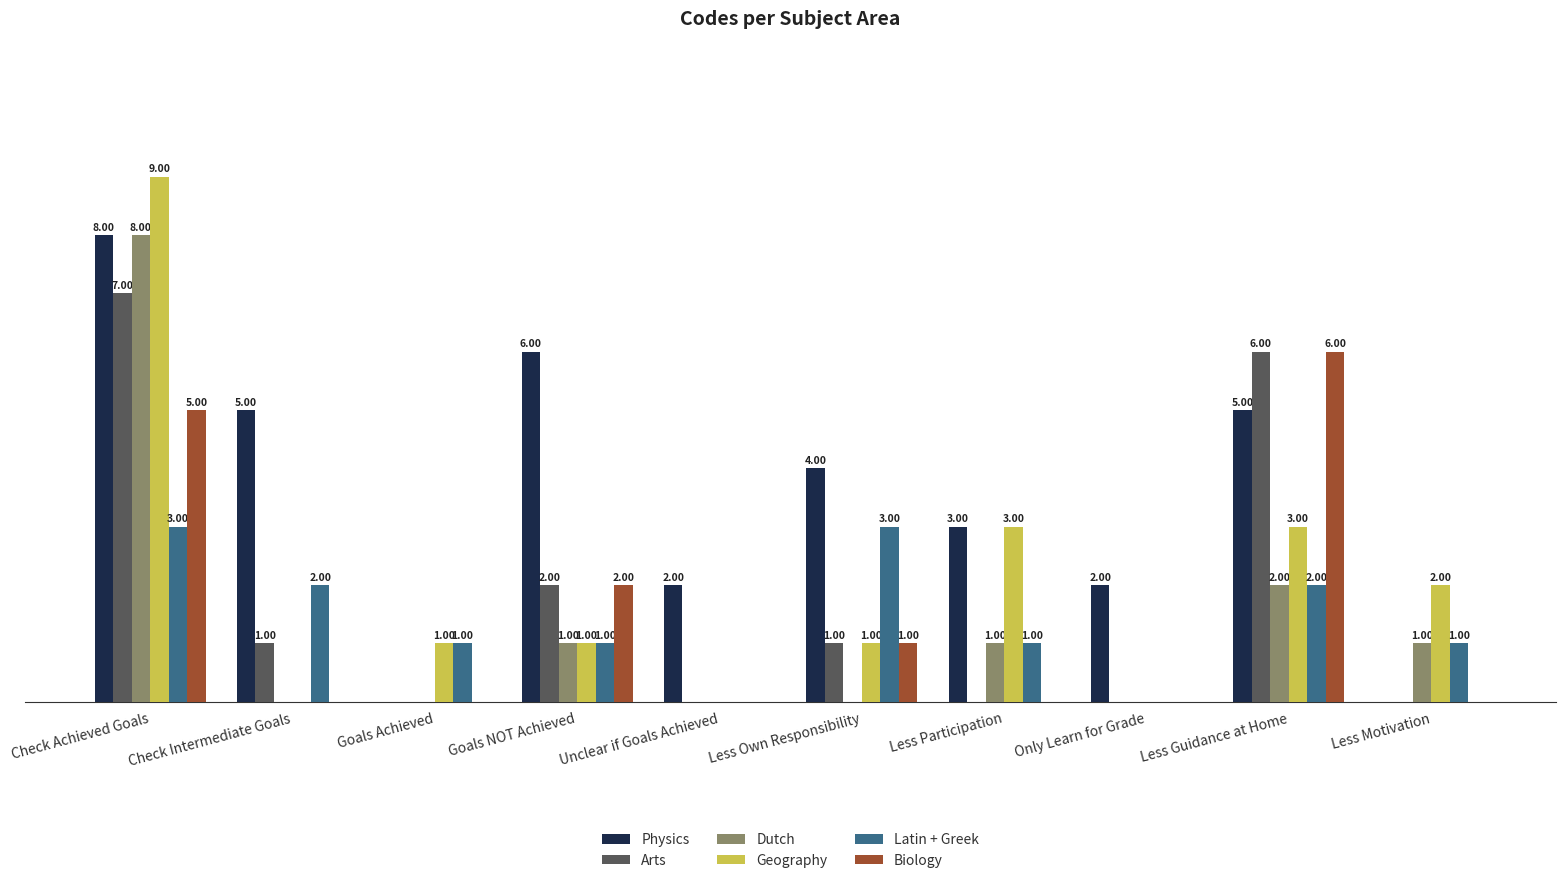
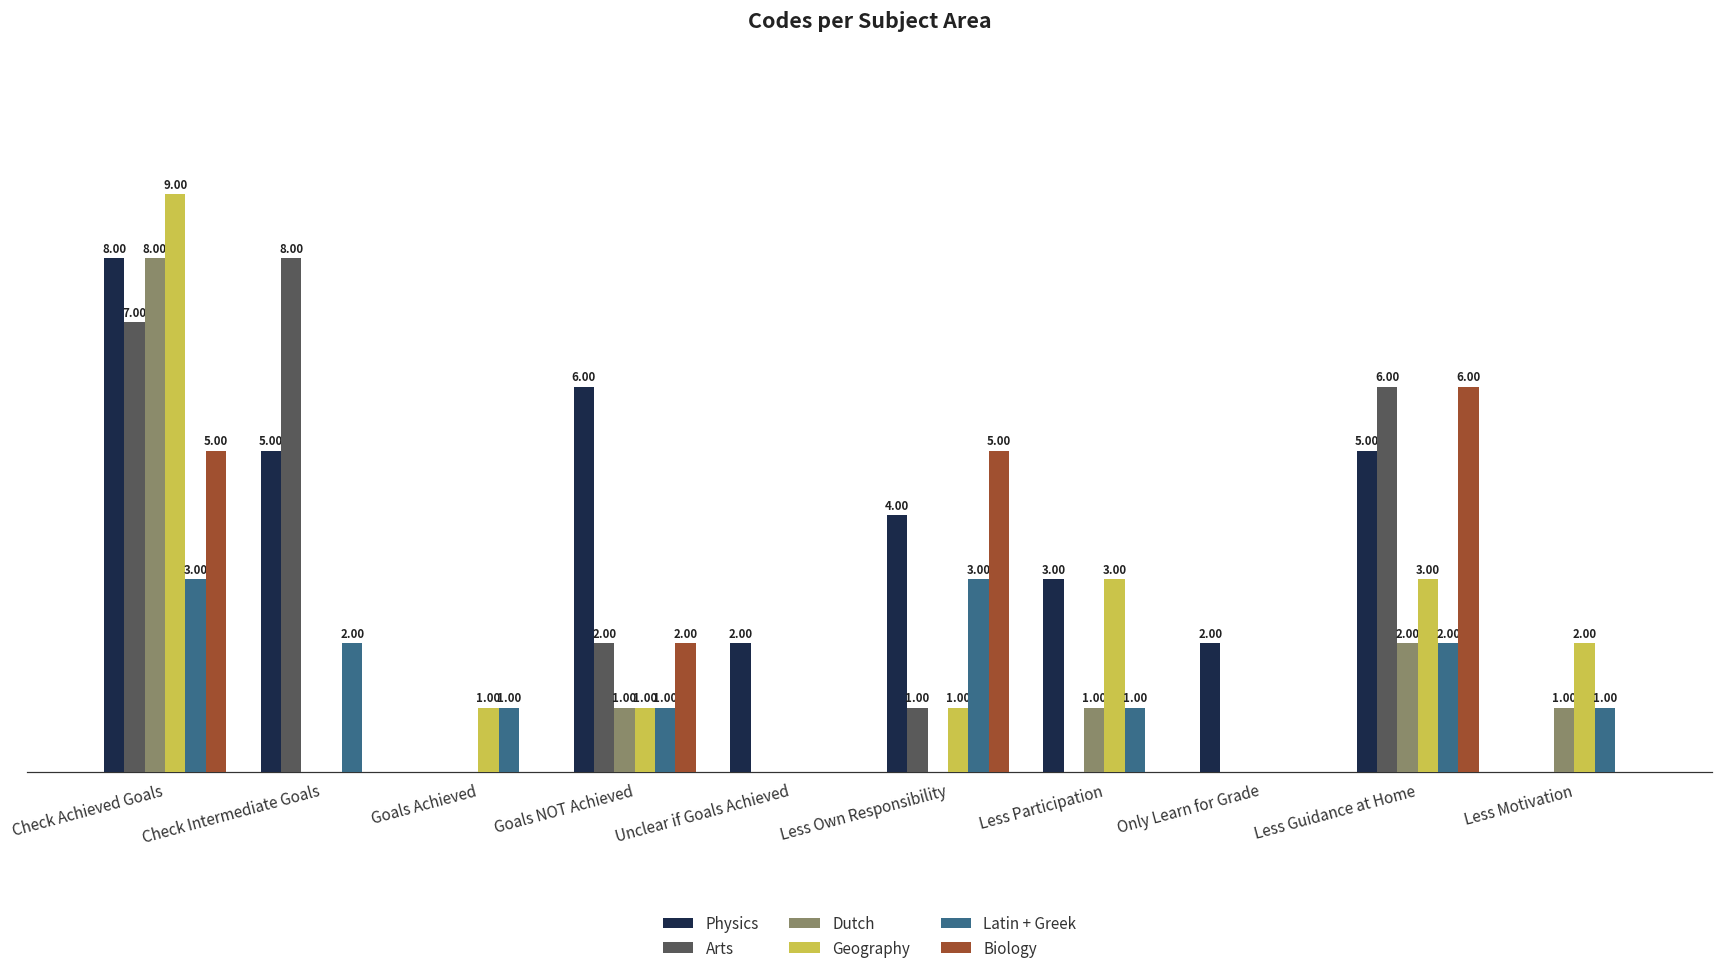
Arts, Check Intermediate Goals: 1.00 -> 8.00
Biology, Less Own Responsibility: 1.00 -> 5.00
